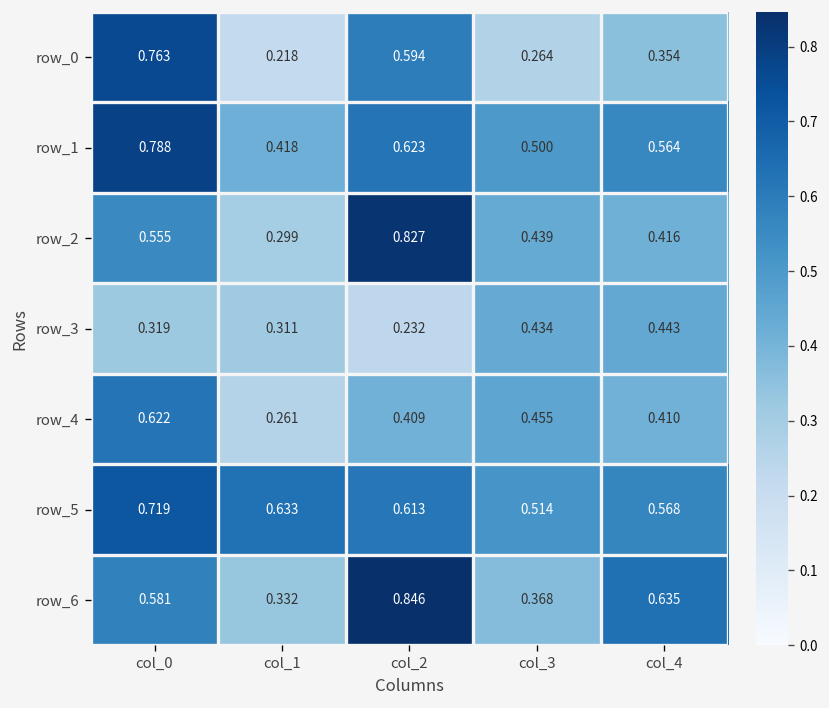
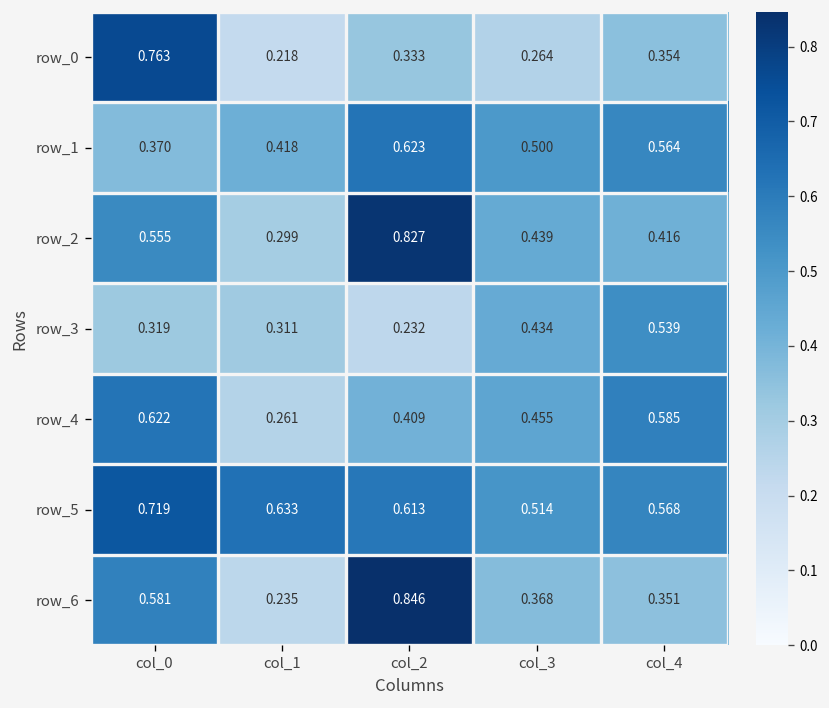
row_0, col_2: 0.594 -> 0.333
row_1, col_0: 0.788 -> 0.370
row_3, col_4: 0.443 -> 0.539
row_4, col_4: 0.410 -> 0.585
row_6, col_1: 0.332 -> 0.235
row_6, col_4: 0.635 -> 0.351
